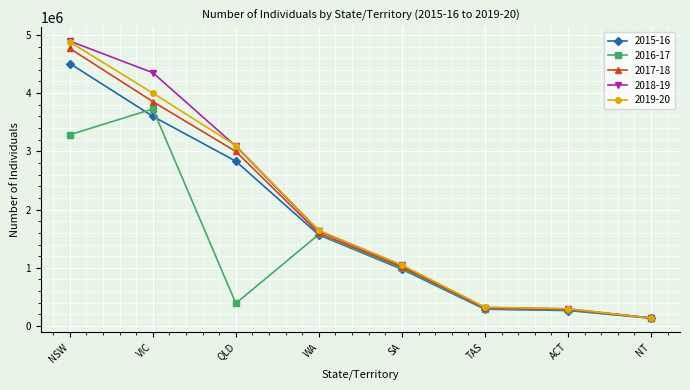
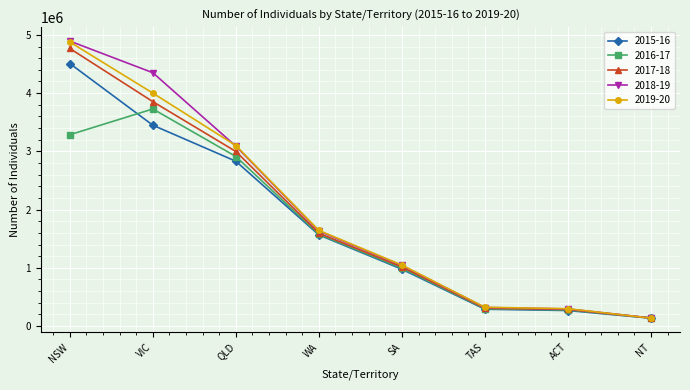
2015-16, VIC: 3600000 -> 3400000
2016-17, QLD: 400000 -> 2900000
